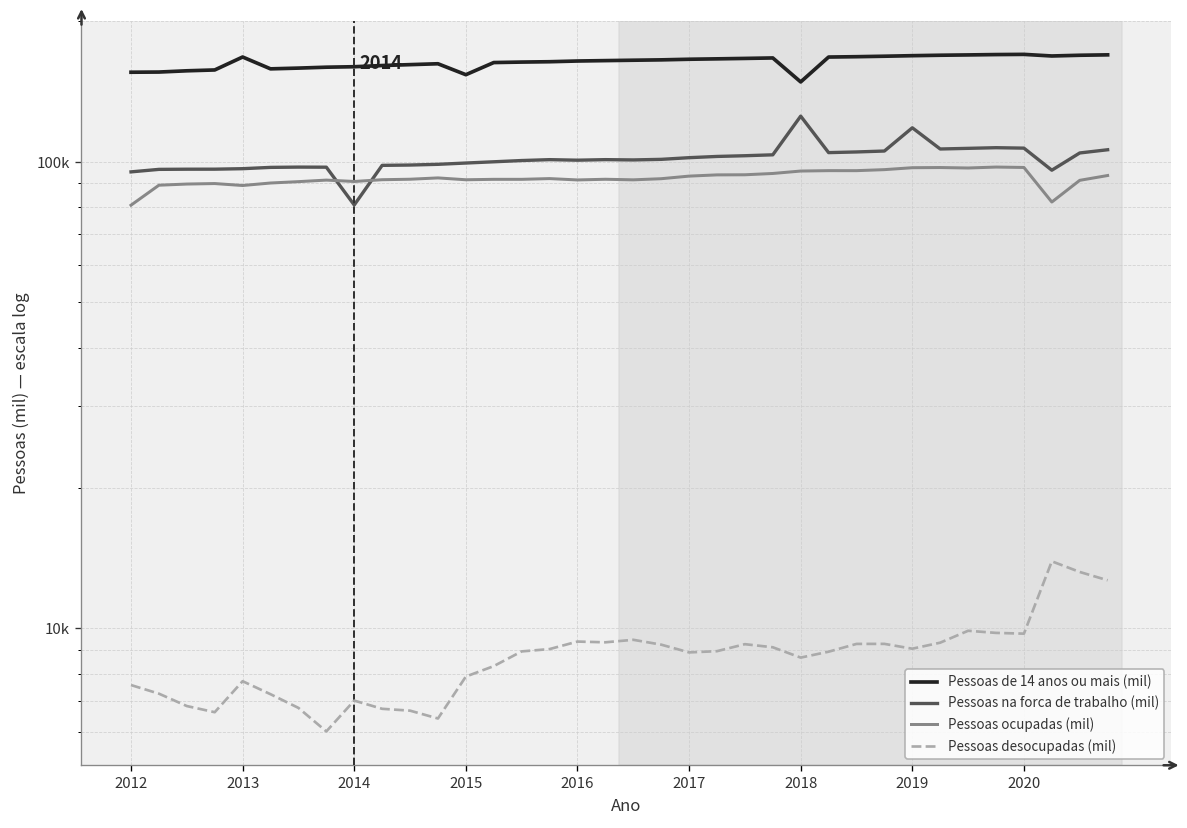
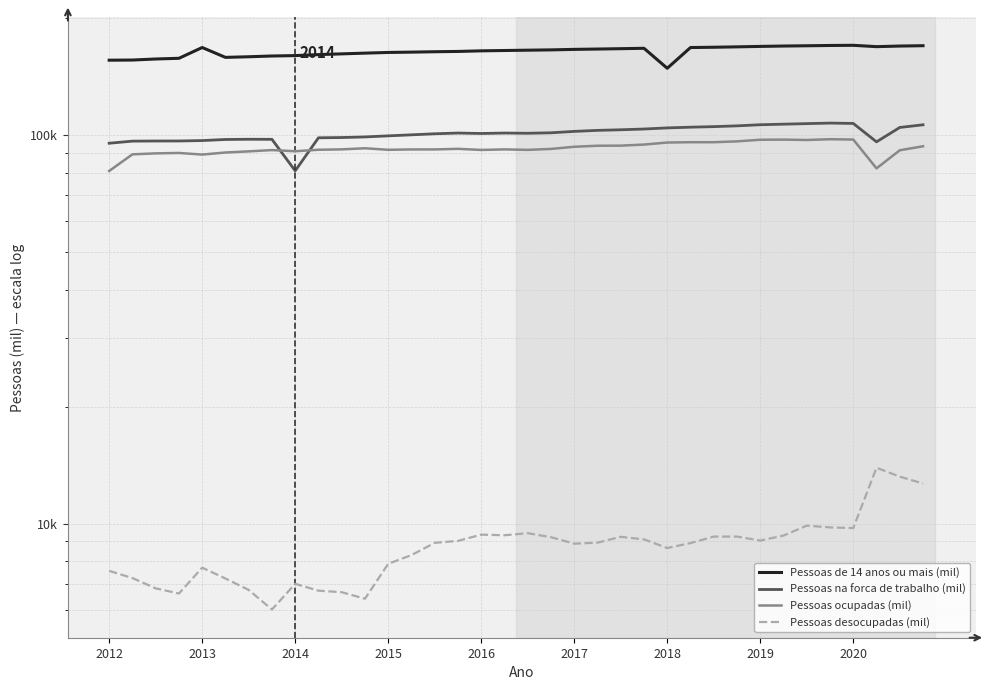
Pessoas de 14 anos ou mais (mil), 2015: 154000 -> 163000
Pessoas na forca de trabalho (mil), 2018: 125000 -> 104000
Pessoas na forca de trabalho (mil), 2019: 118000 -> 106000
